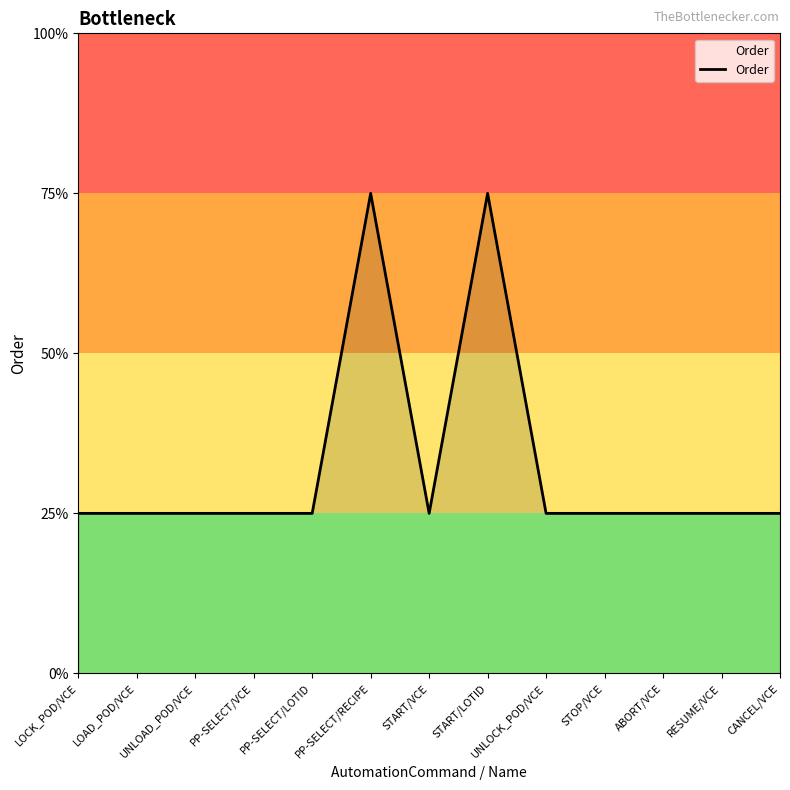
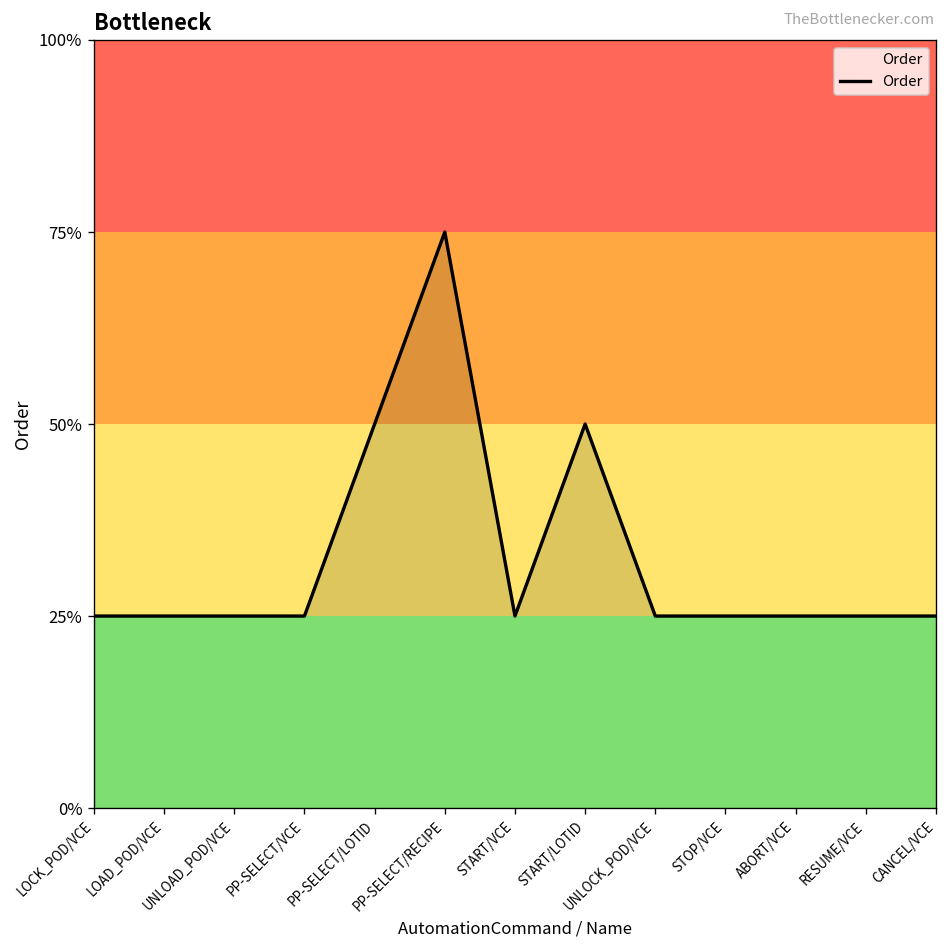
PP-SELECT/LOTID: 25% -> 50%
START/LOTID: 75% -> 50%
